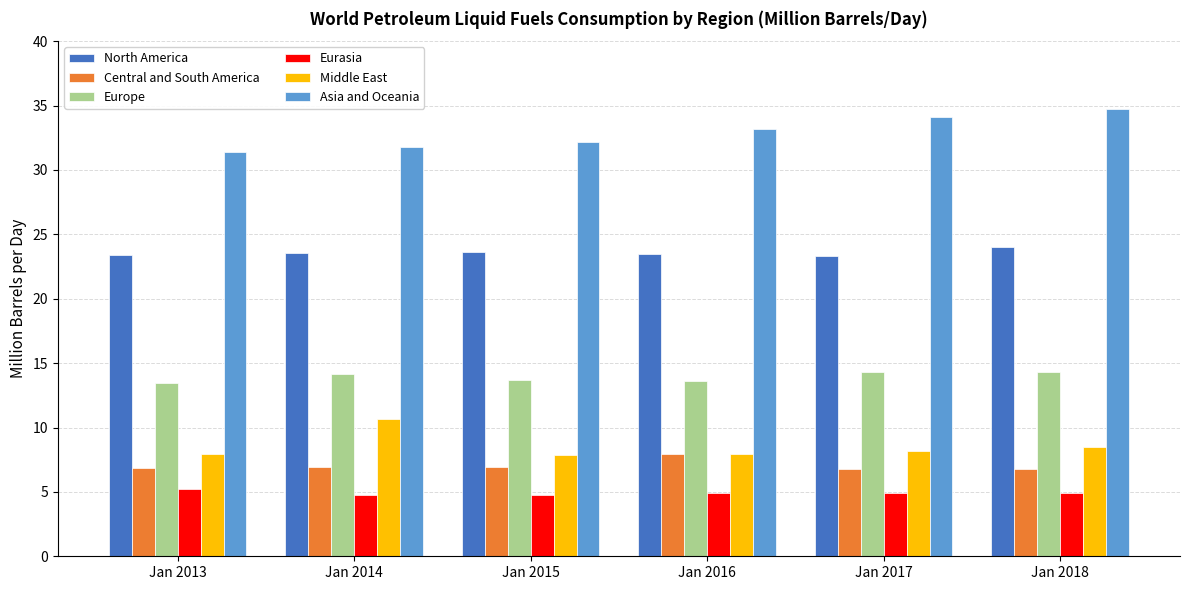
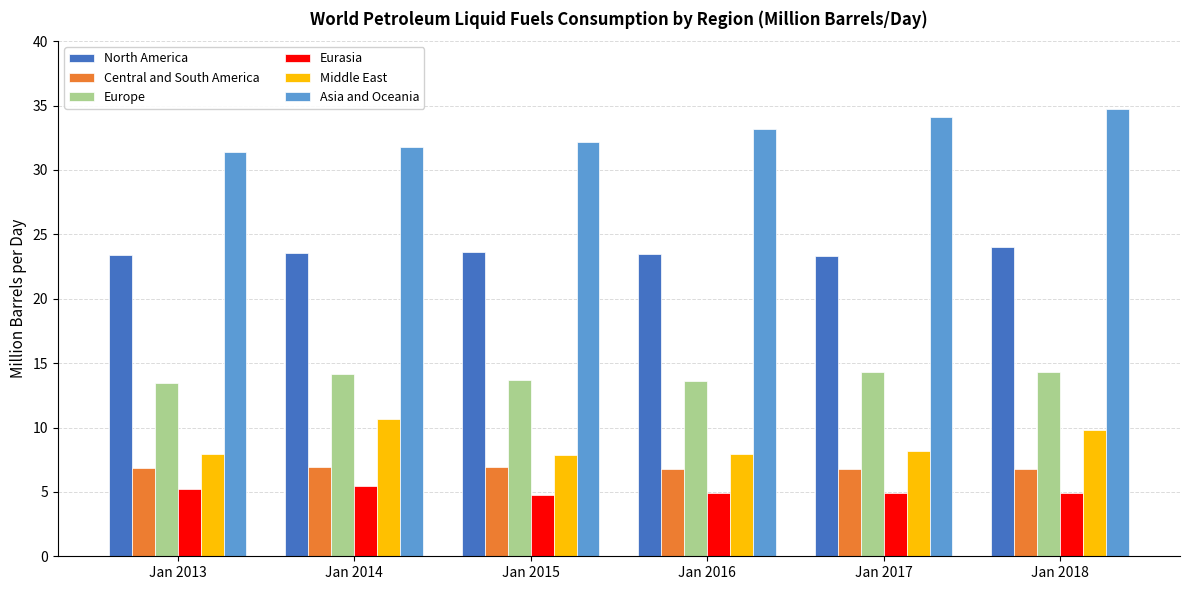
Eurasia, Jan 2014: 4.8 -> 5.5
Central and South America, Jan 2016: 7.9 -> 6.8
Middle East, Jan 2018: 8.5 -> 9.8
